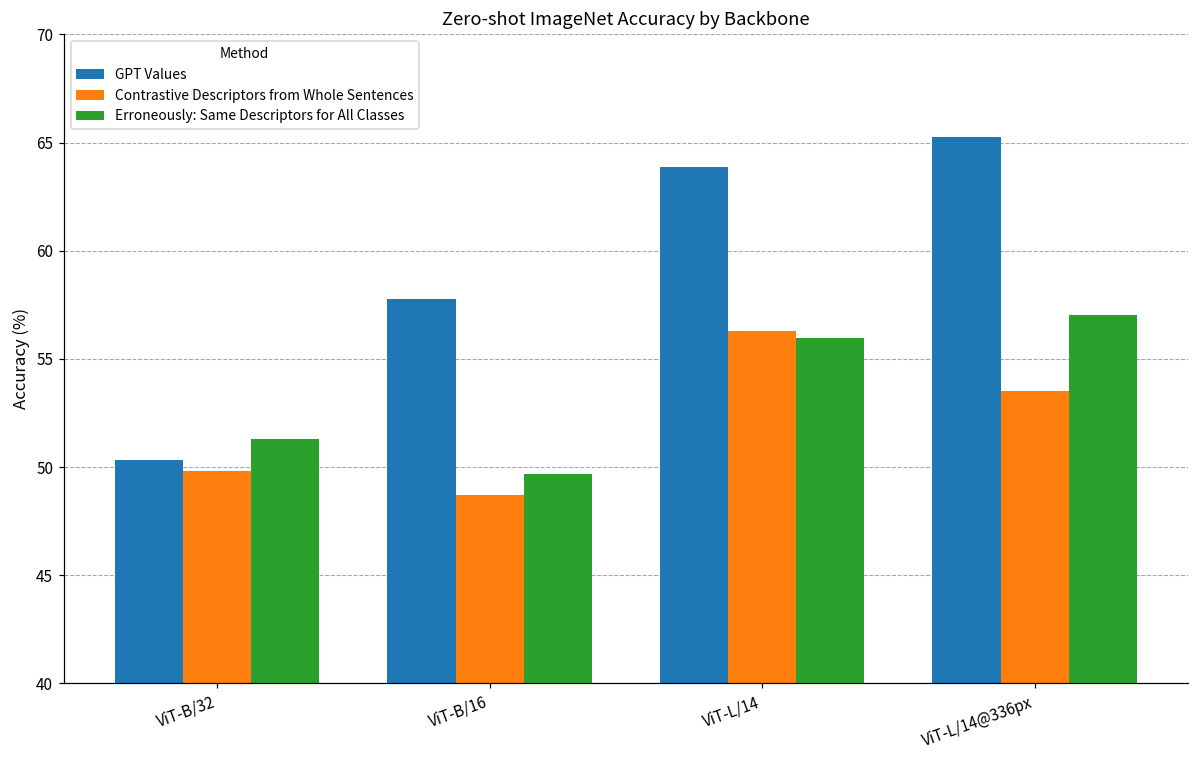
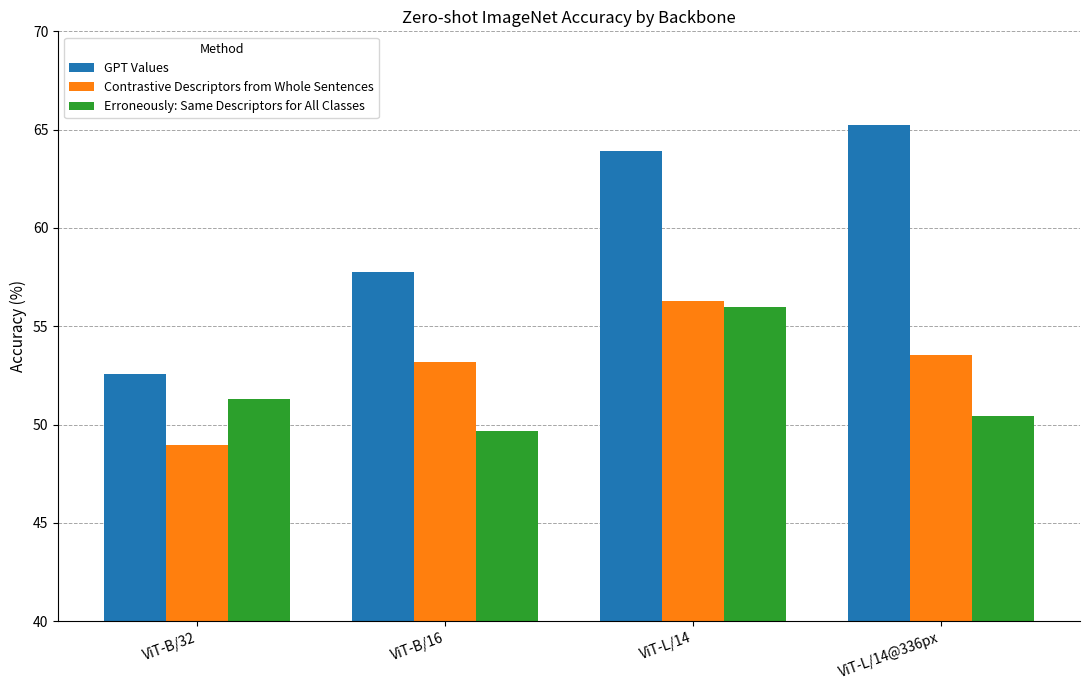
GPT Values, ViT-B/32: 50.3 -> 52.6
Contrastive Descriptors from Whole Sentences, ViT-B/32: 49.8 -> 48.9
Contrastive Descriptors from Whole Sentences, ViT-B/16: 48.7 -> 53.2
Erroneously: Same Descriptors for All Classes, ViT-L/14@336px: 57.0 -> 50.4
